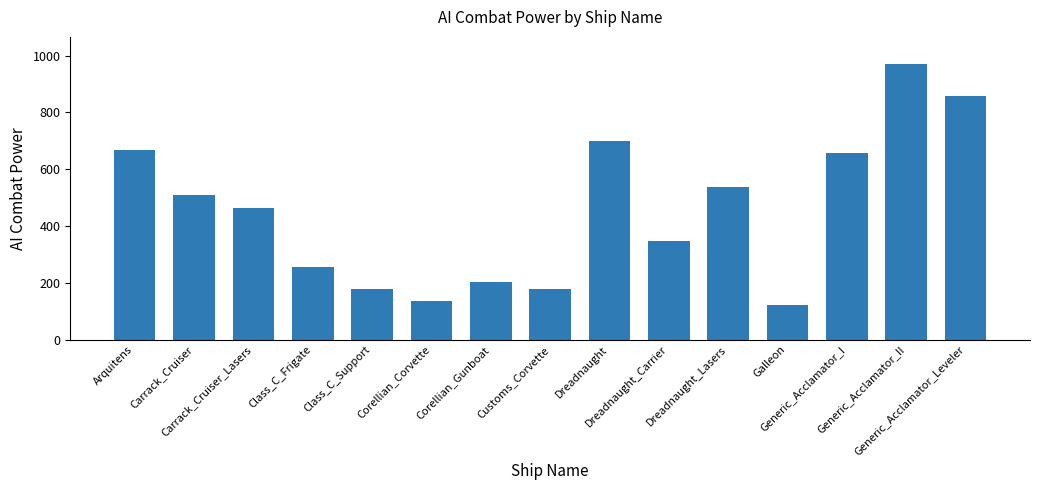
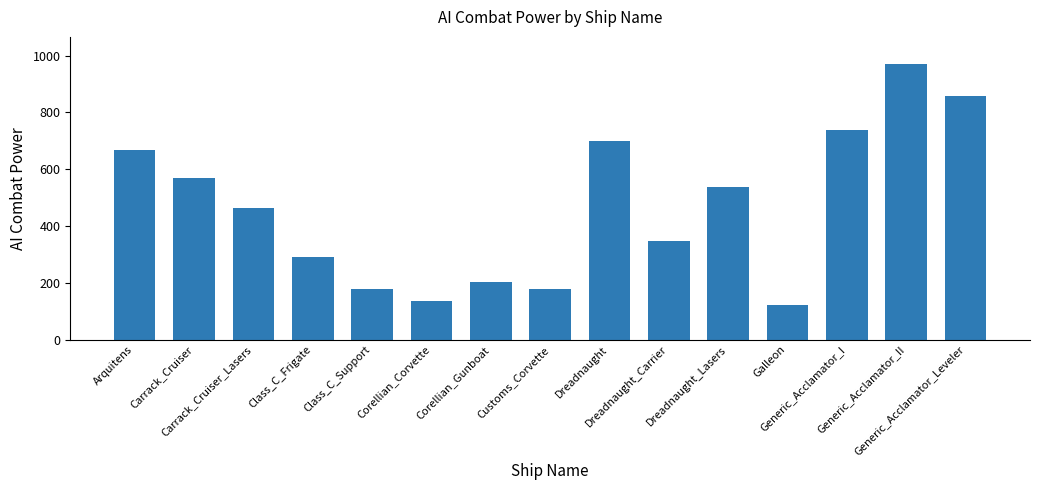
Carrack_Cruiser: 510 -> 570
Class_C_Frigate: 260 -> 290
Generic_Acclamator_I: 660 -> 740
